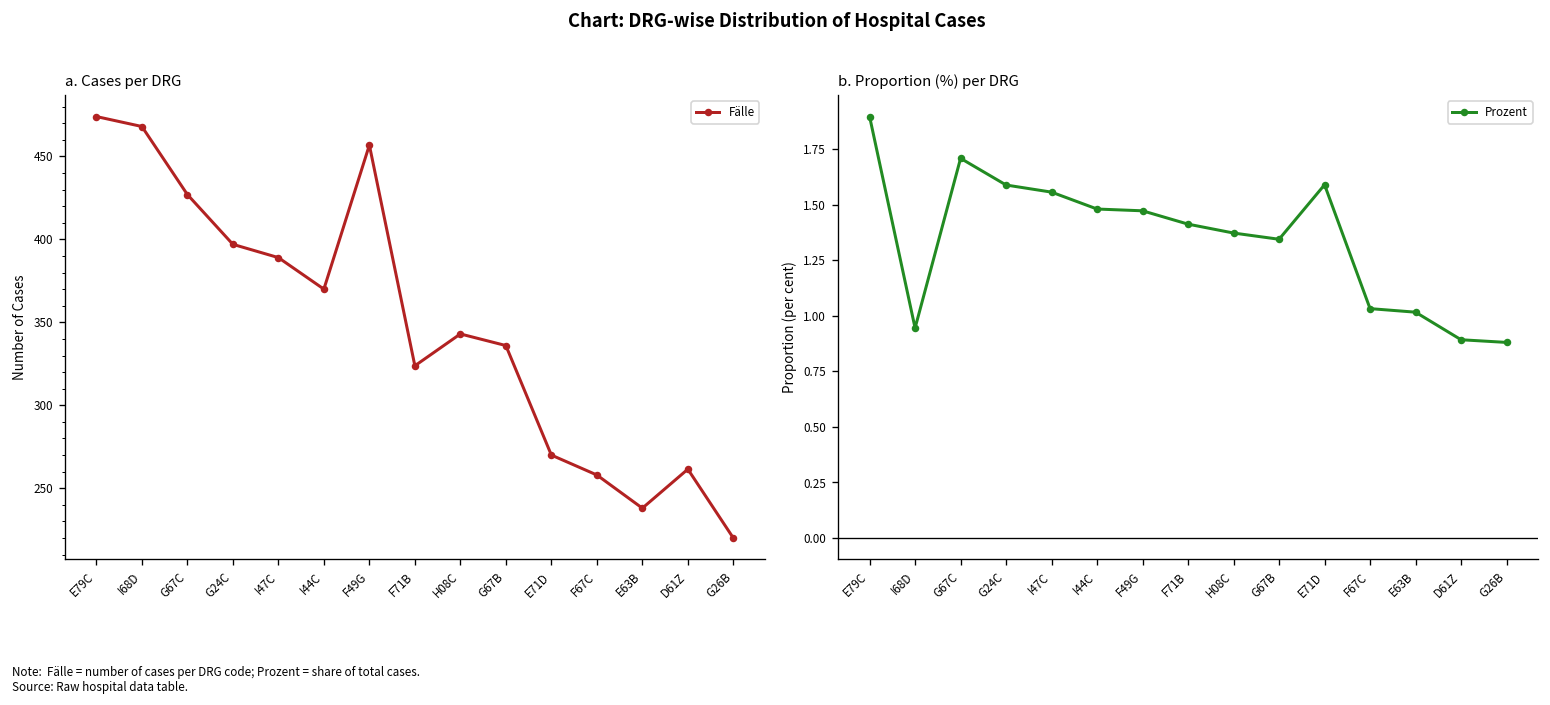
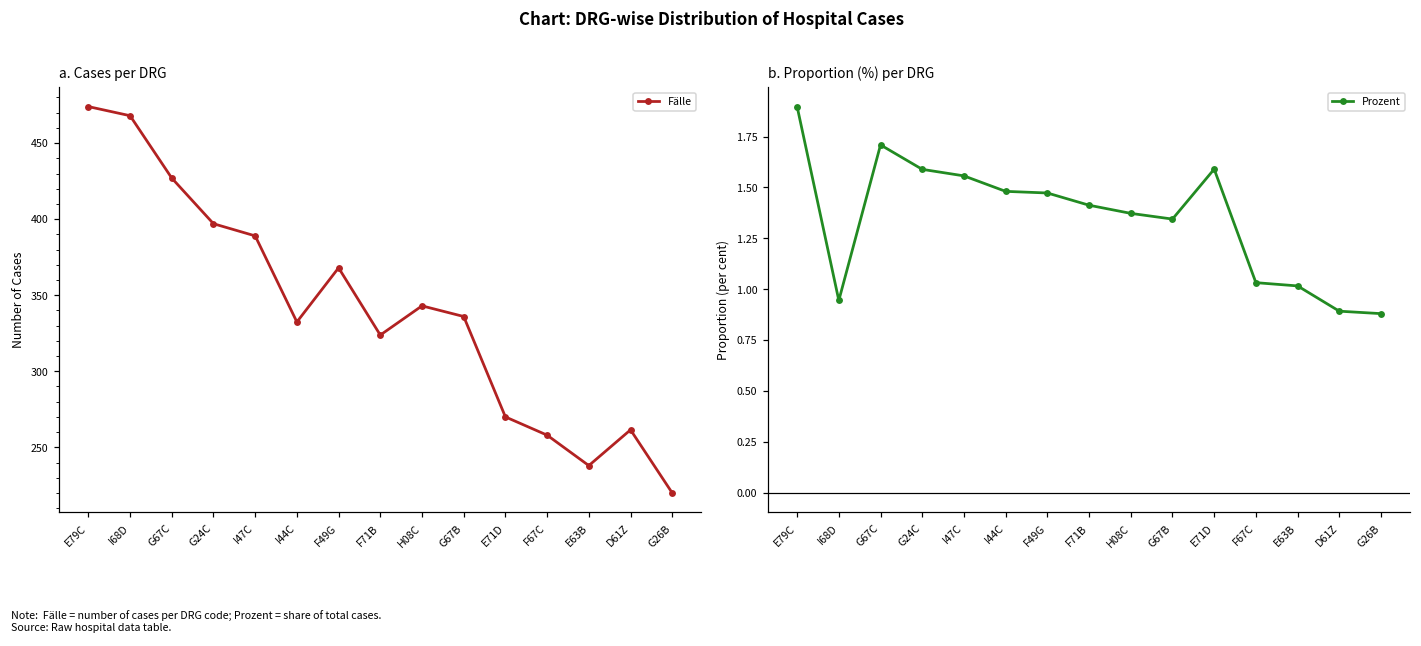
a. Cases per DRG, I44C: 370 -> 332
a. Cases per DRG, F49G: 457 -> 368
